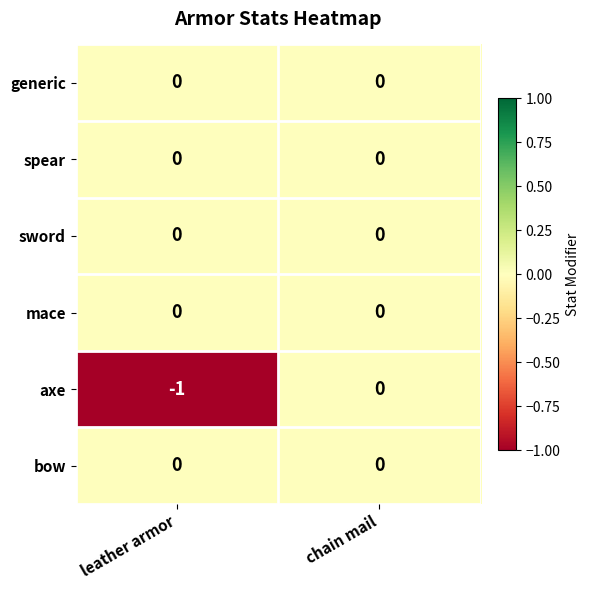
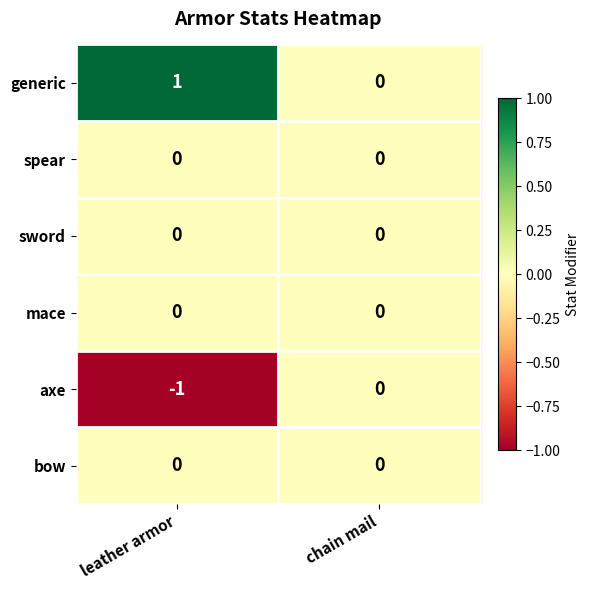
generic, leather armor: 0 -> 1
